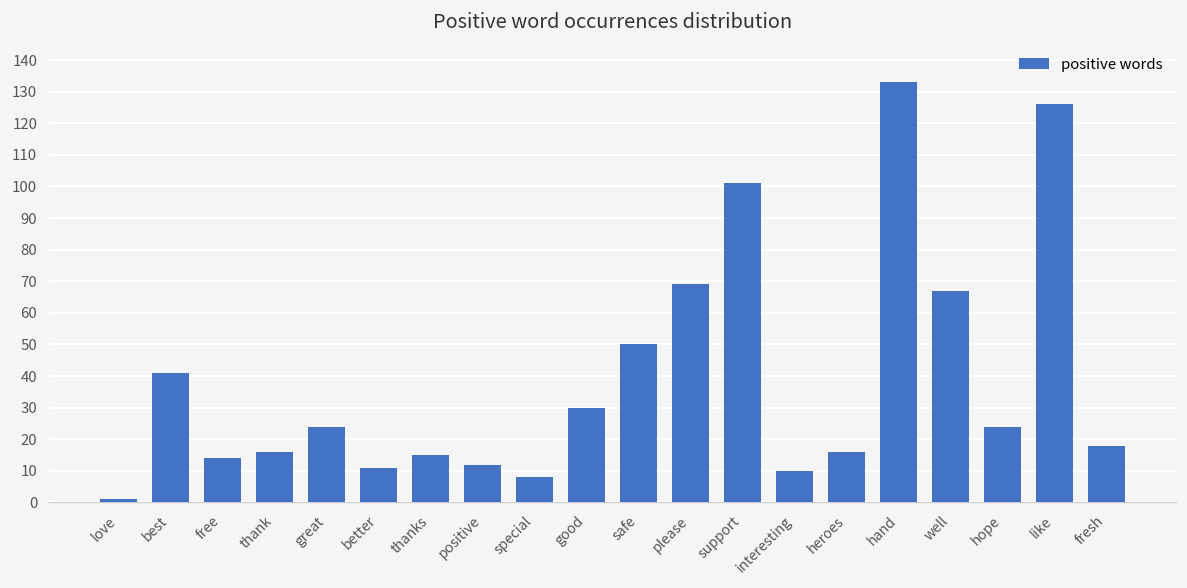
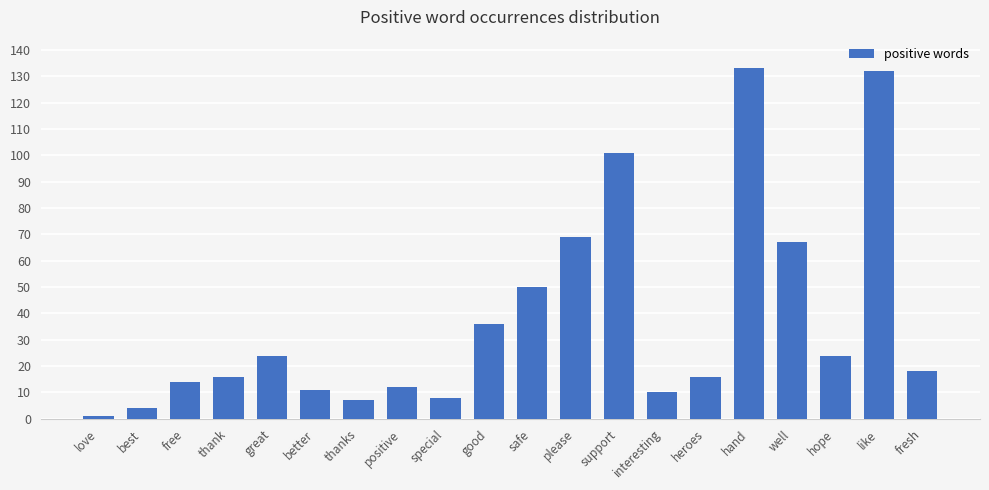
best: 41 -> 4
thanks: 15 -> 7
good: 30 -> 36
like: 126 -> 132
